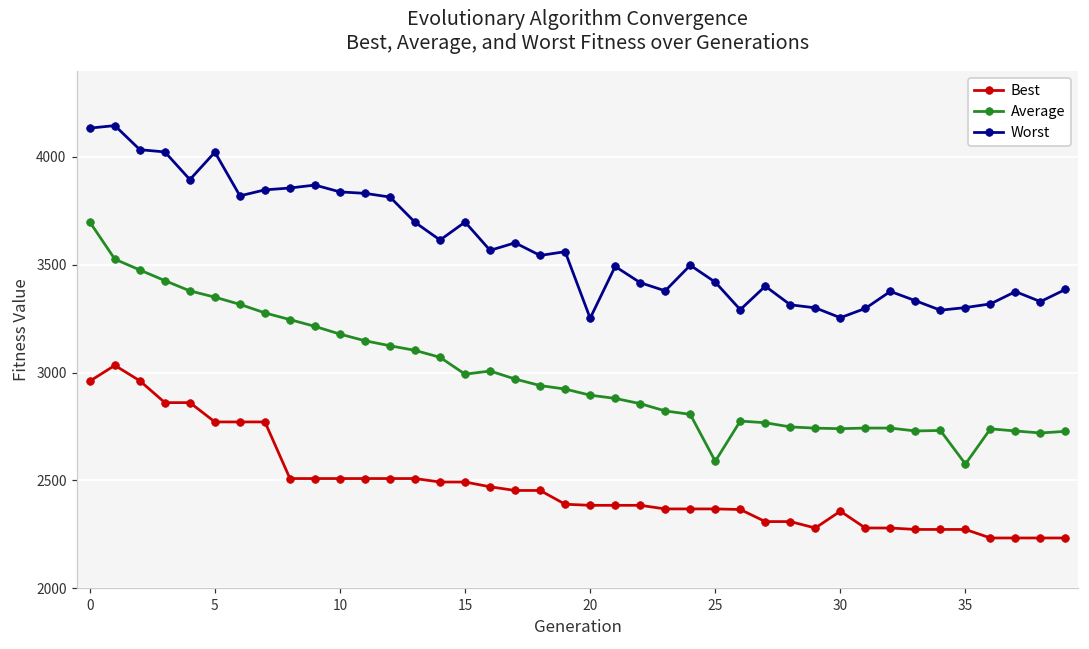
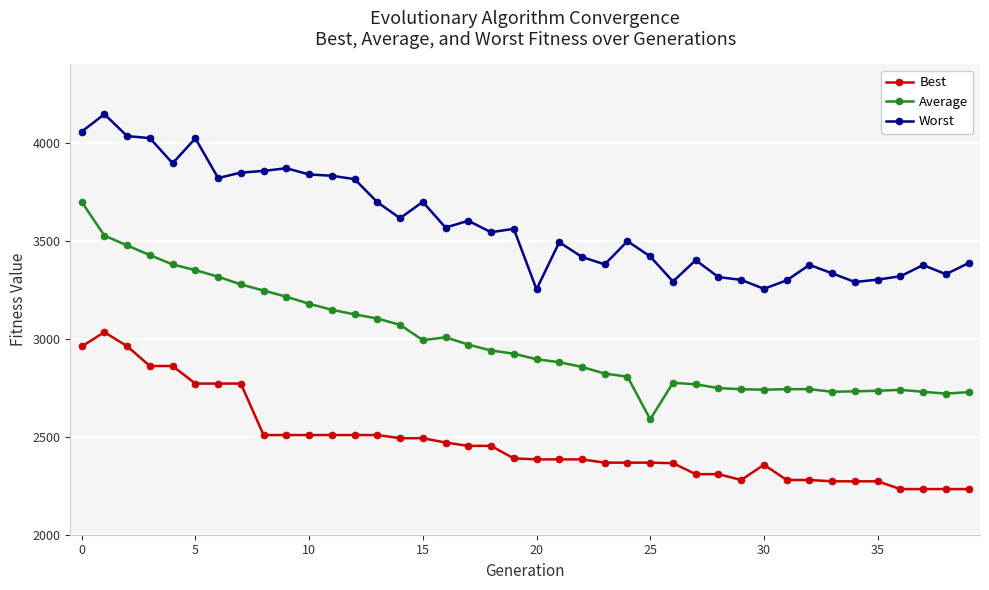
Worst, 0: 4130 -> 4060
Average, 35: 2580 -> 2730
